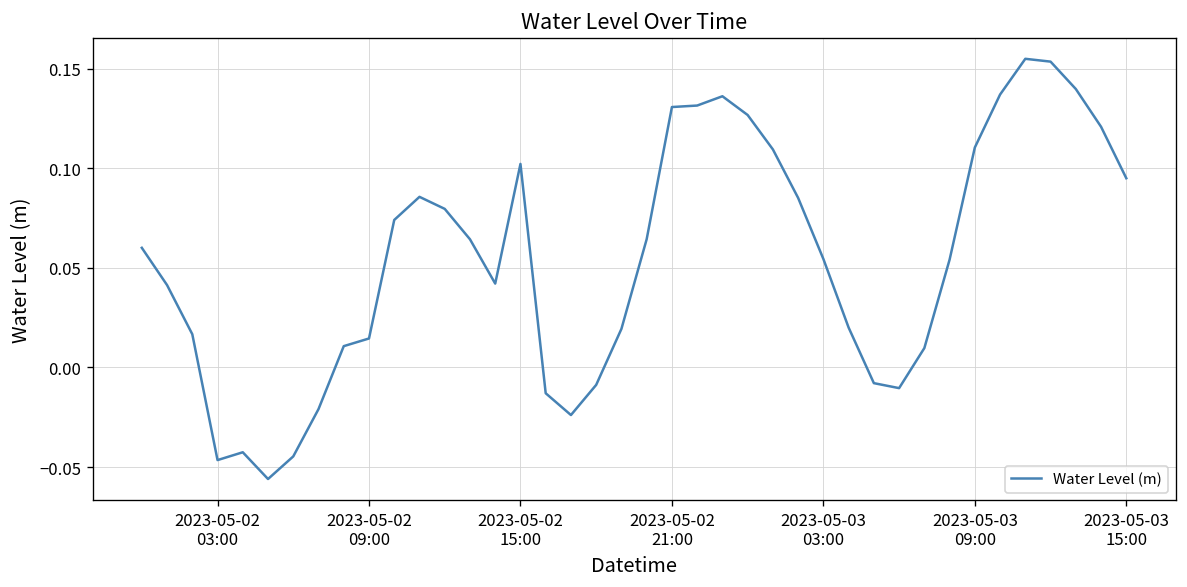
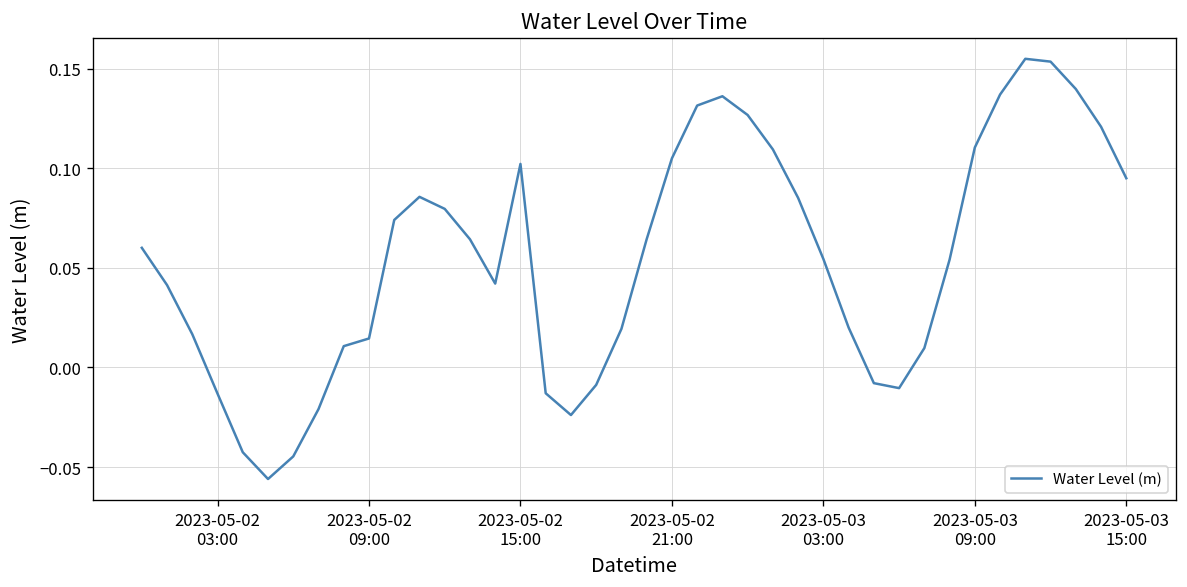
2023-05-02 03:00: -0.047 -> -0.013
2023-05-02 21:00: 0.131 -> 0.105
